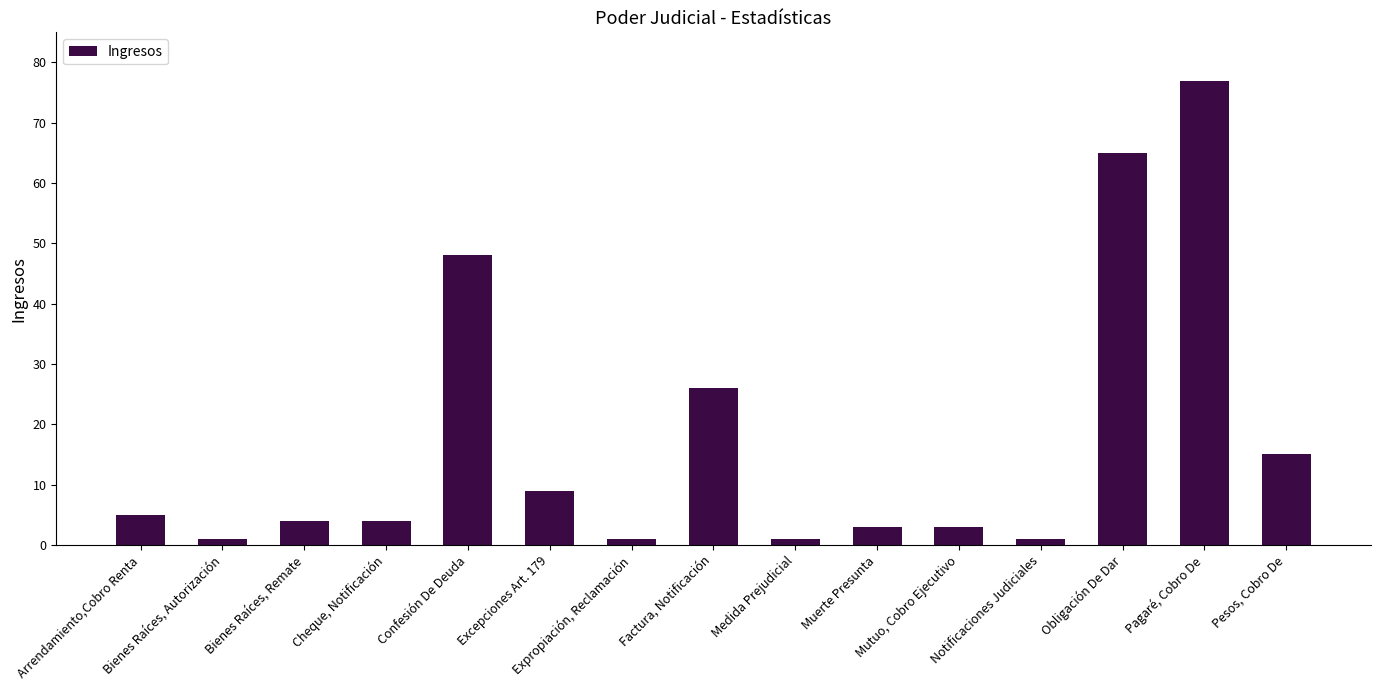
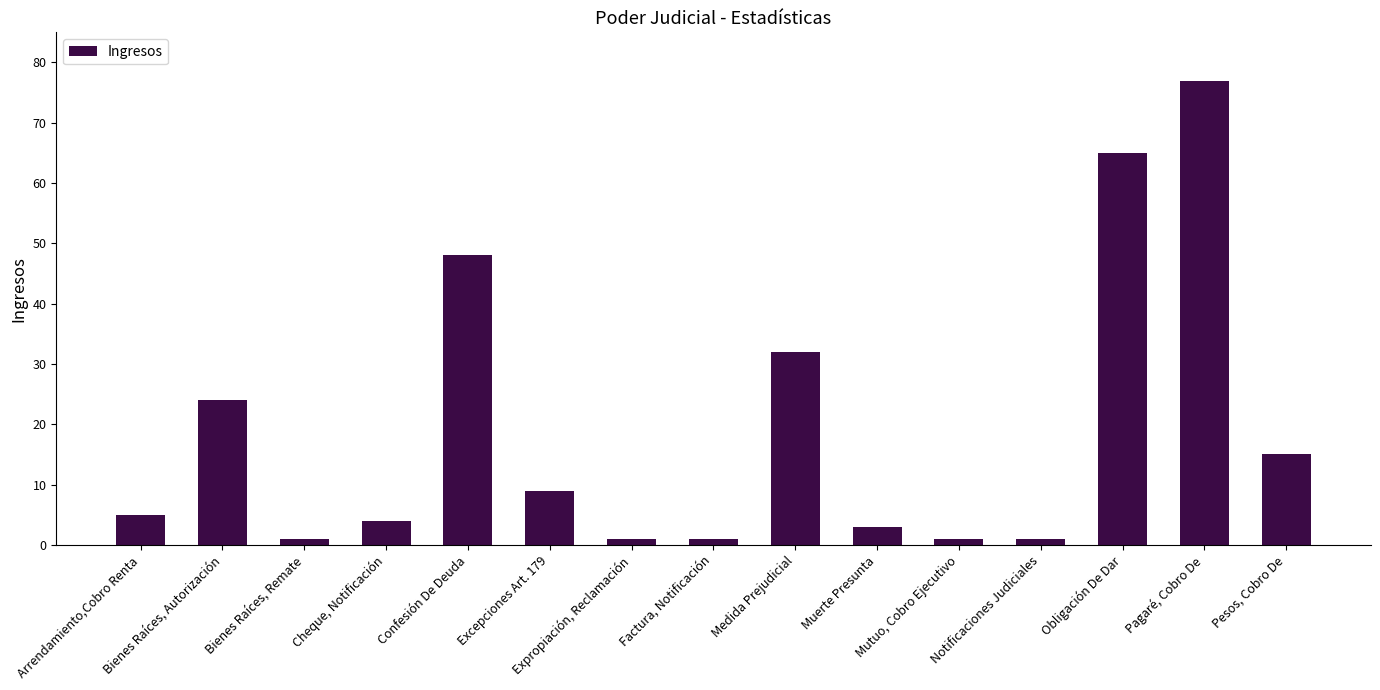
Bienes Raíces, Autorización: 1 -> 24
Bienes Raíces, Remate: 4 -> 1
Factura, Notificación: 26 -> 1
Medida Prejudicial: 1 -> 32
Mutuo, Cobro Ejecutivo: 3 -> 1
